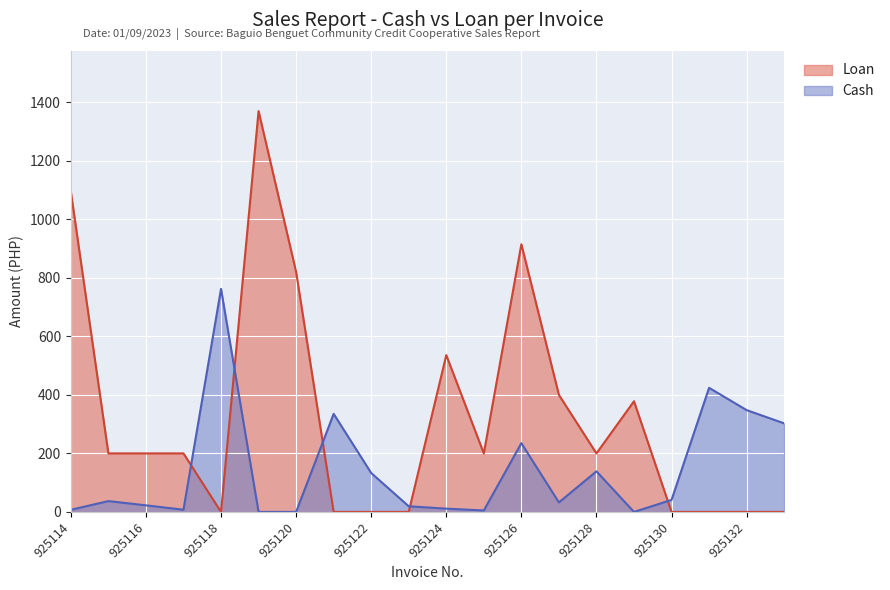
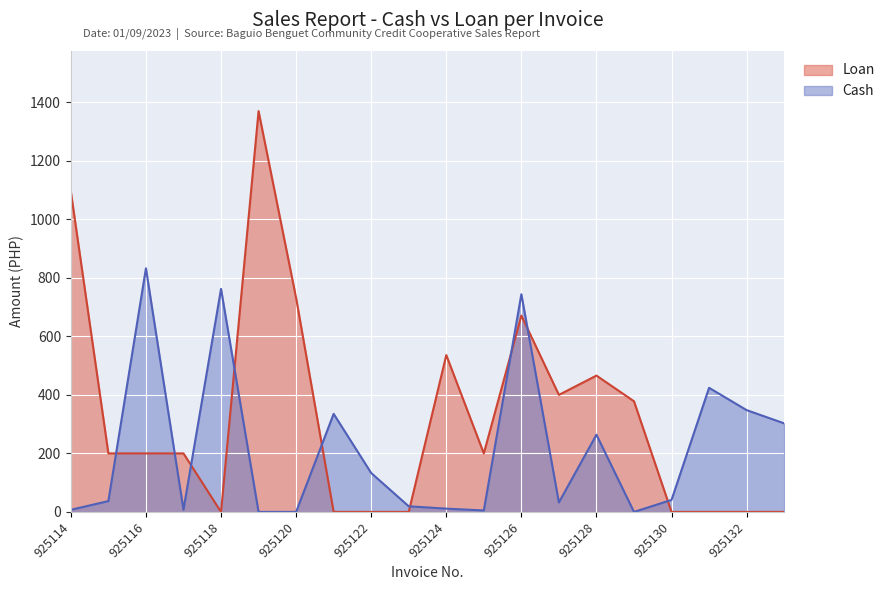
Cash, 925116: 20 -> 830
Loan, 925120: 820 -> 730
Loan, 925126: 920 -> 670
Cash, 925126: 240 -> 740
Loan, 925128: 200 -> 470
Cash, 925128: 140 -> 260
